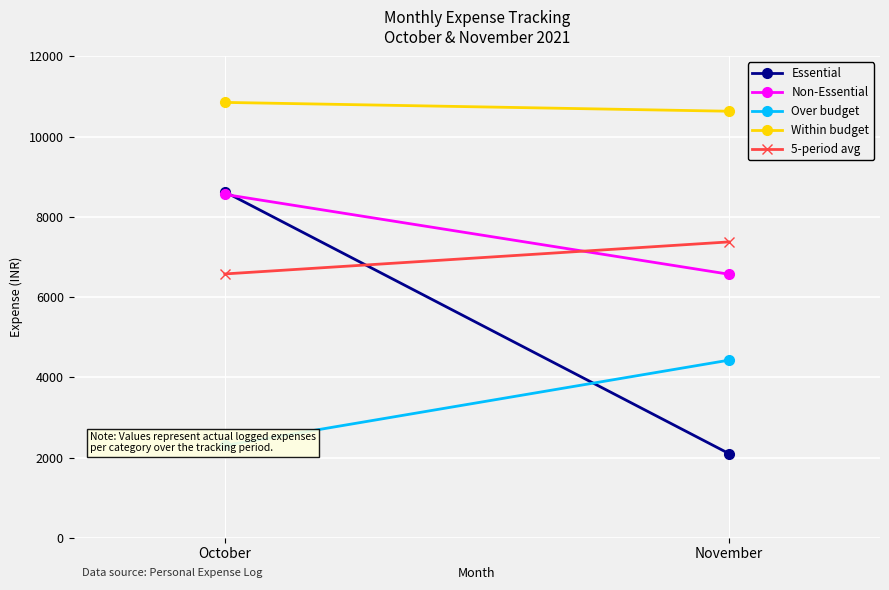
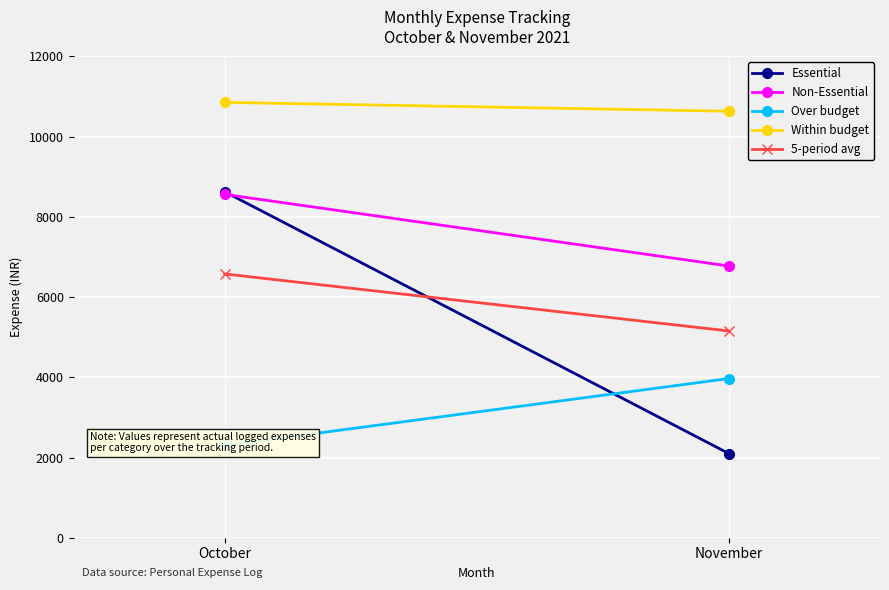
Non-Essential, November: 6600 -> 6800
Over budget, November: 4400 -> 4000
5-period avg, November: 7400 -> 5200
